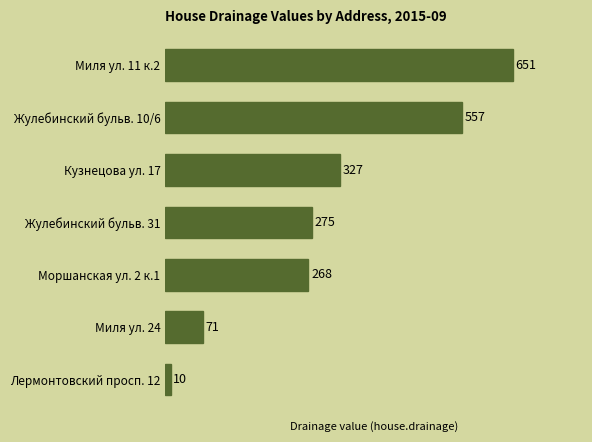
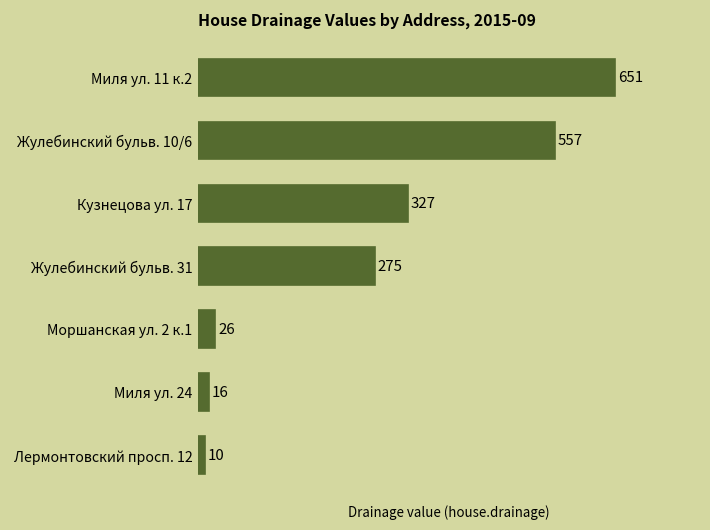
Моршанская ул. 2 к.1: 268 -> 26
Миля ул. 24: 71 -> 16
